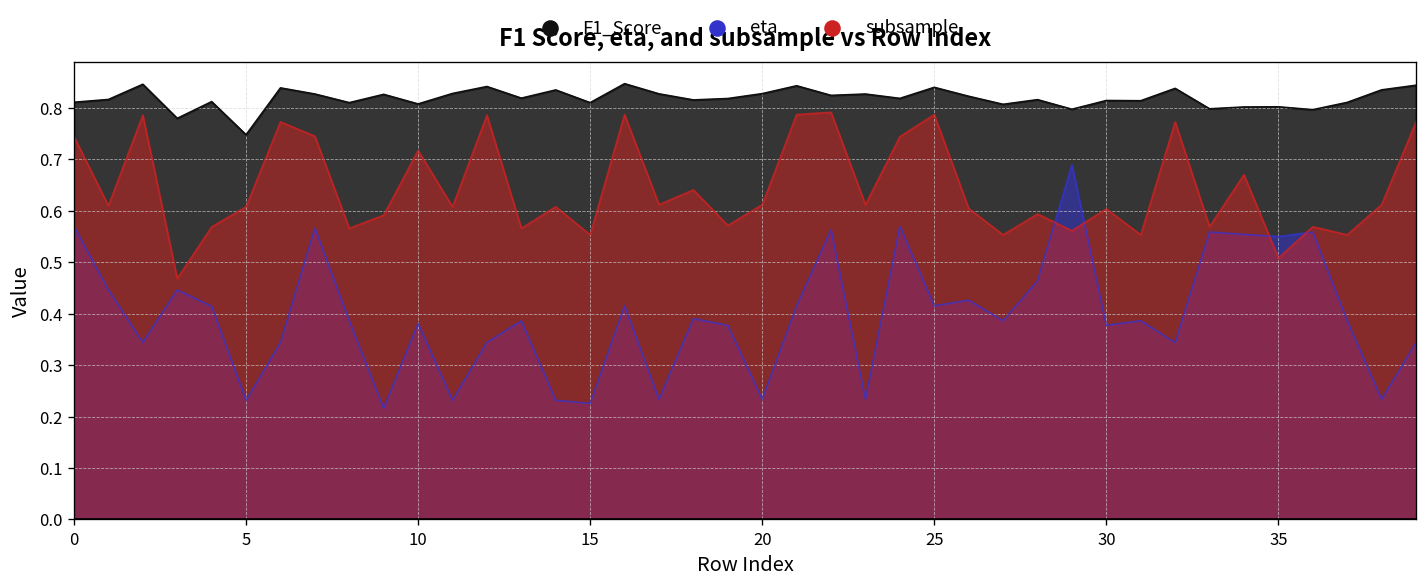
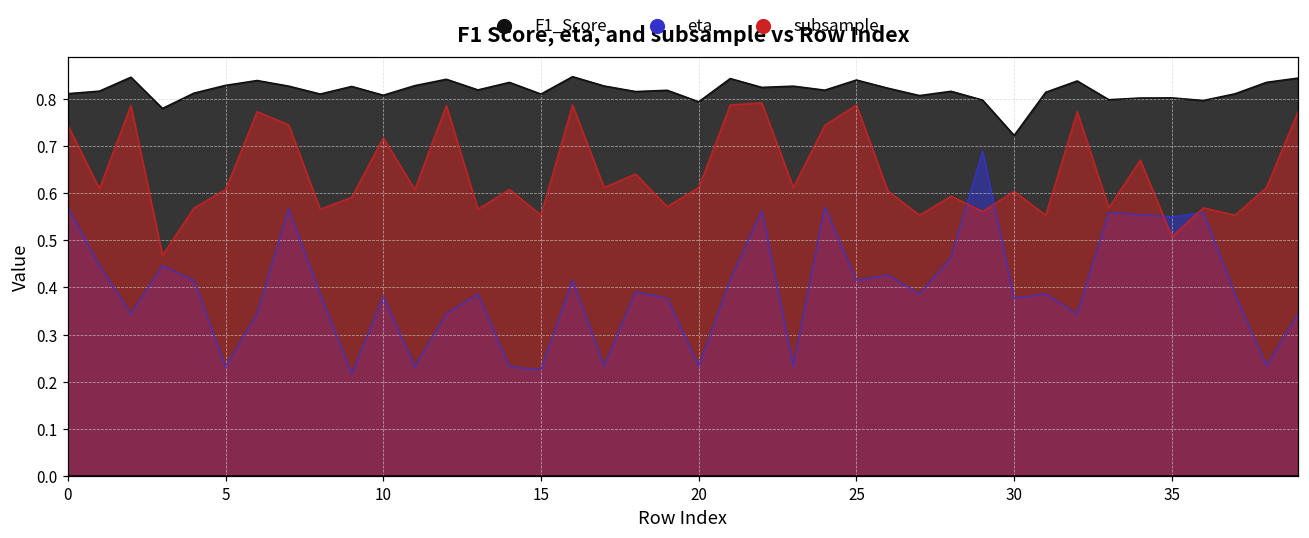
F1_Score, 5: 0.75 -> 0.83
F1_Score, 20: 0.83 -> 0.79
F1_Score, 30: 0.81 -> 0.72
